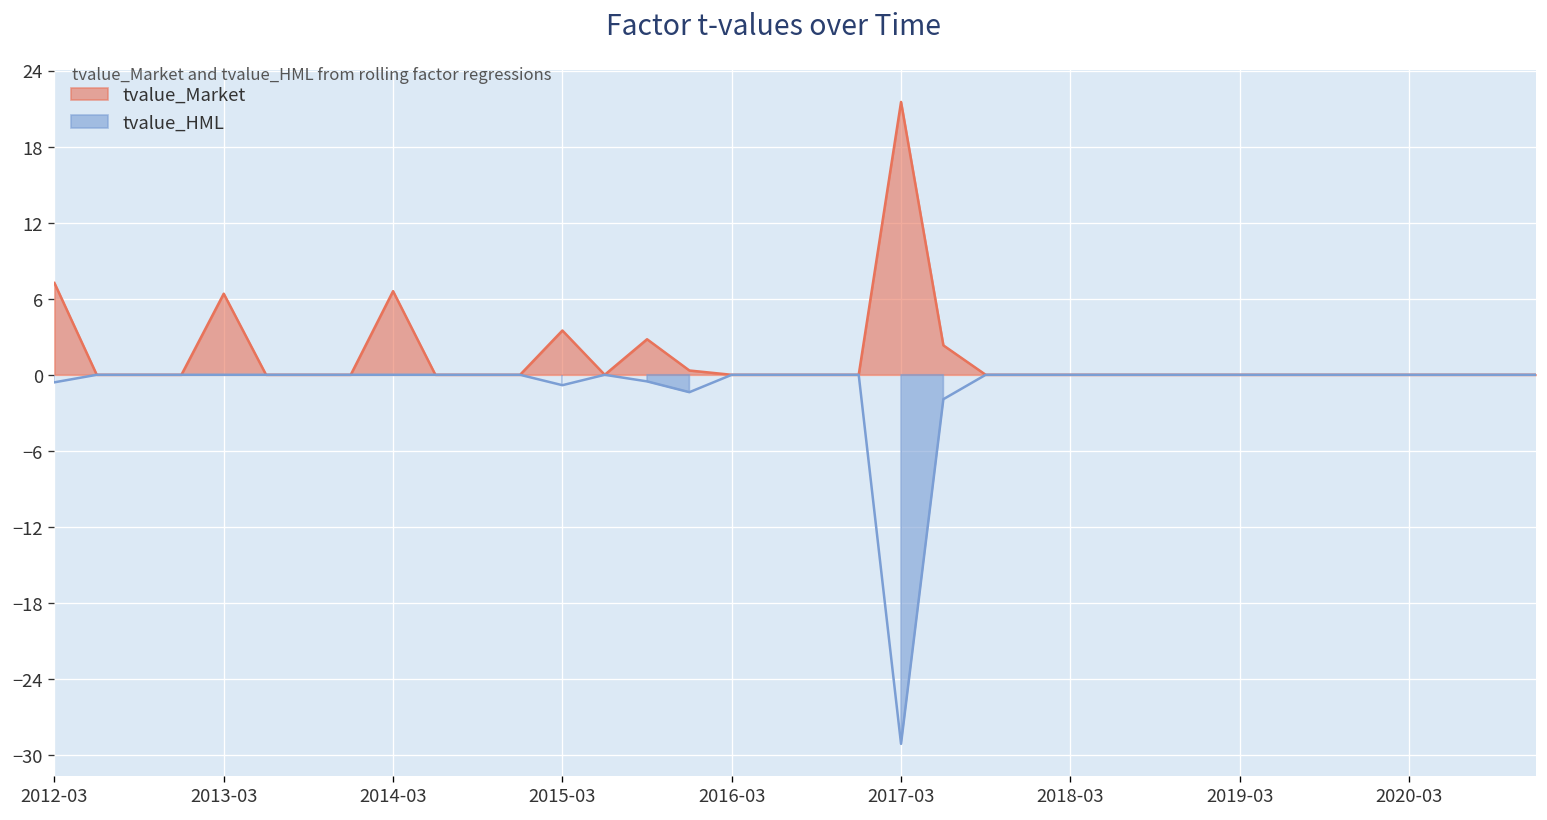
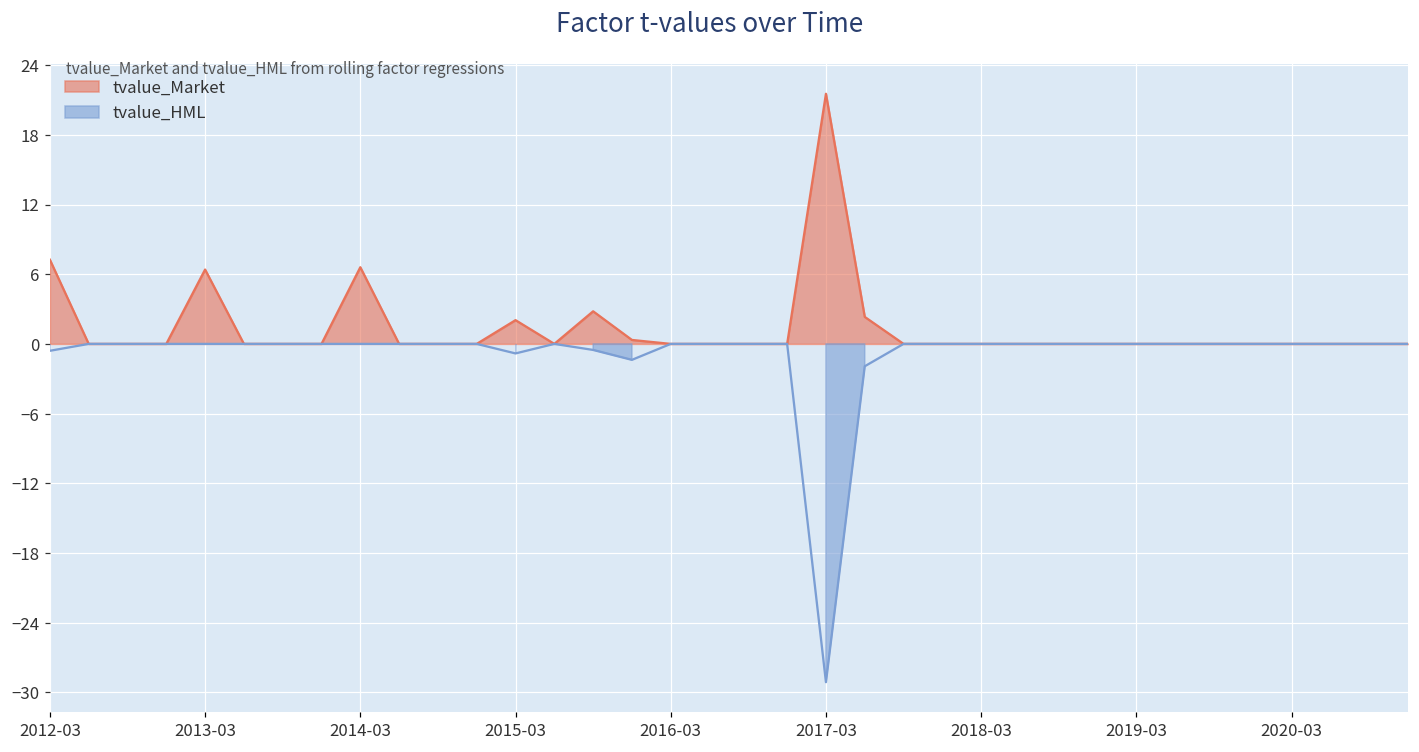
tvalue_Market, 2015-03: 3.5 -> 2.0
